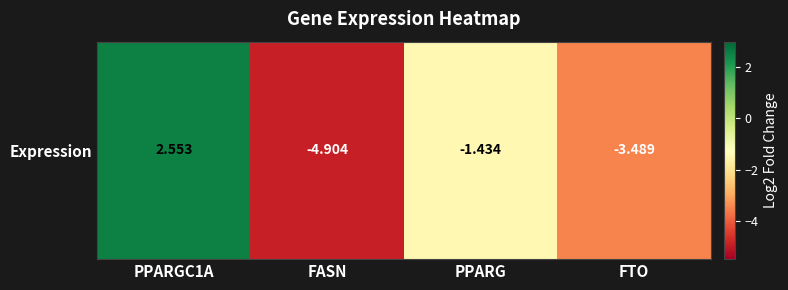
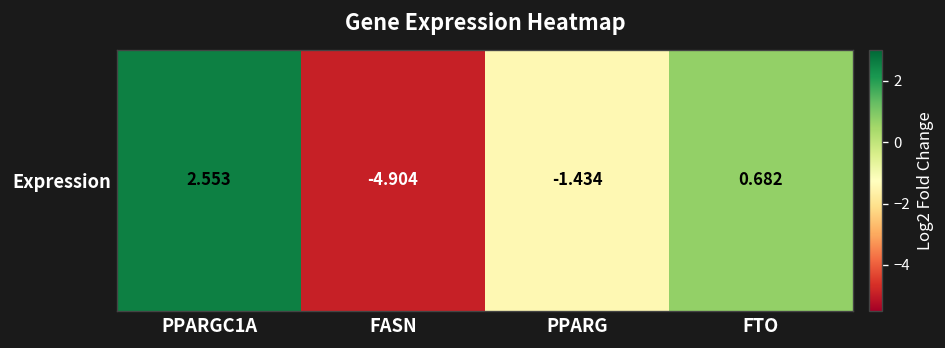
Expression, FTO: -3.489 -> 0.682
